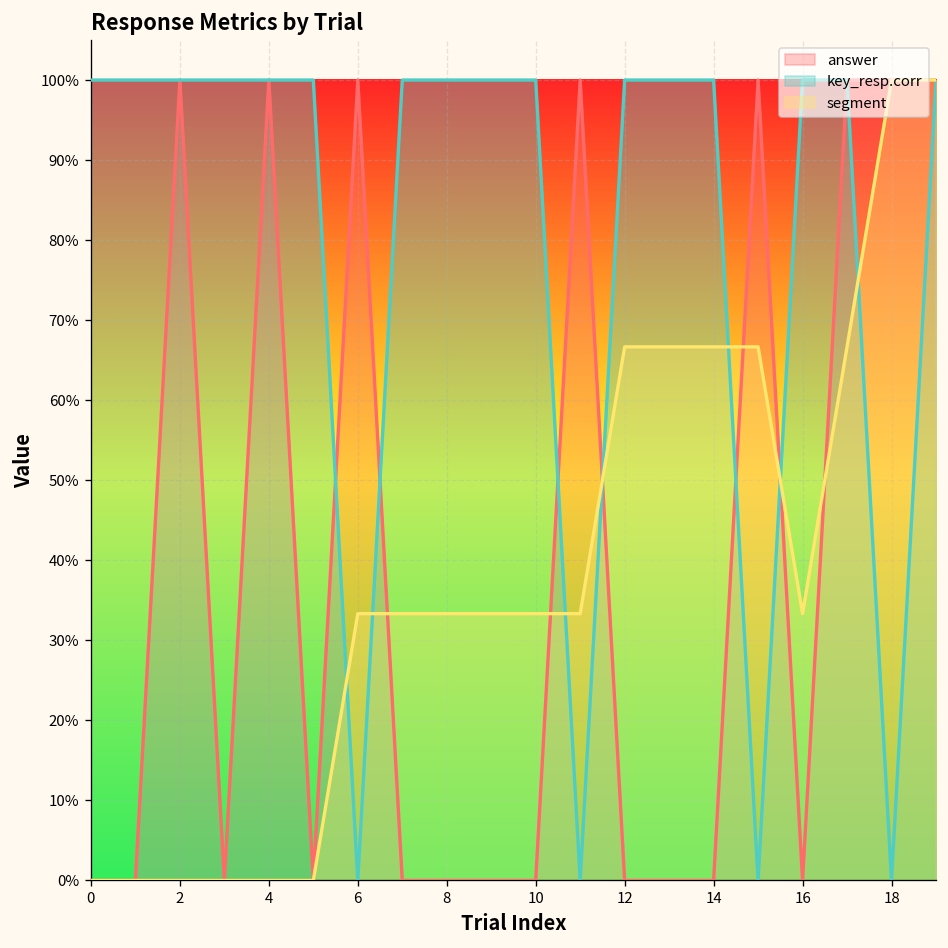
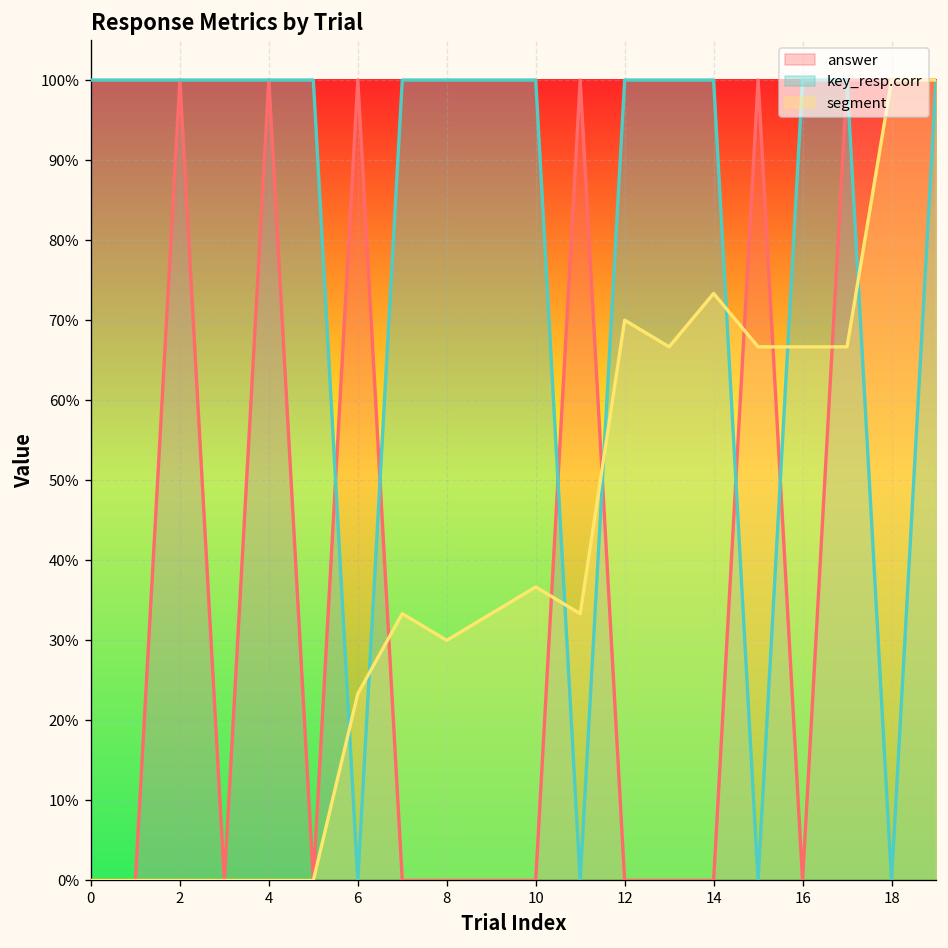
segment, 6: 33% -> 23%
segment, 8: 33% -> 30%
segment, 10: 33% -> 37%
segment, 12: 67% -> 70%
segment, 14: 67% -> 73%
segment, 16: 33% -> 67%
